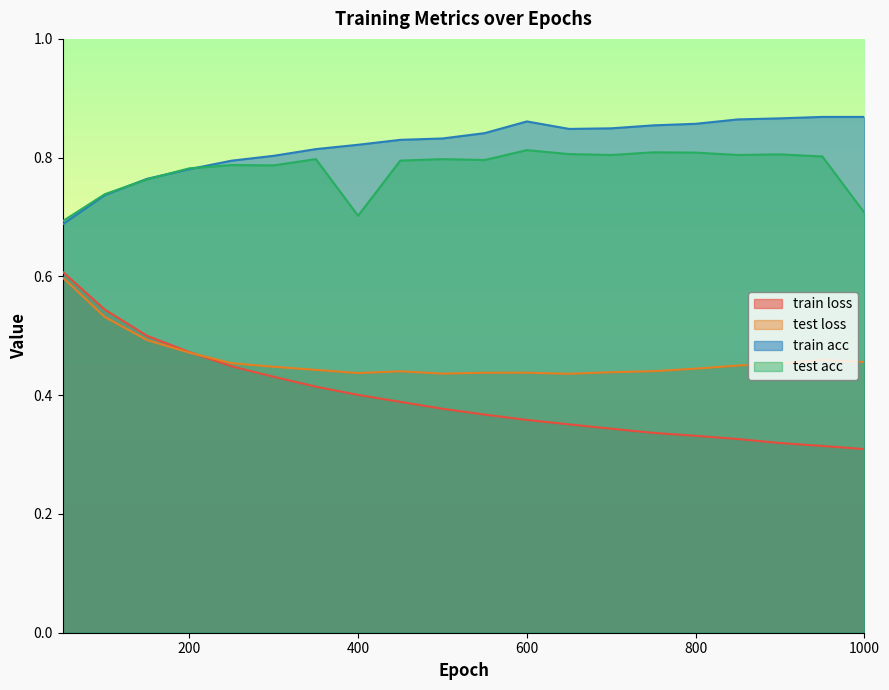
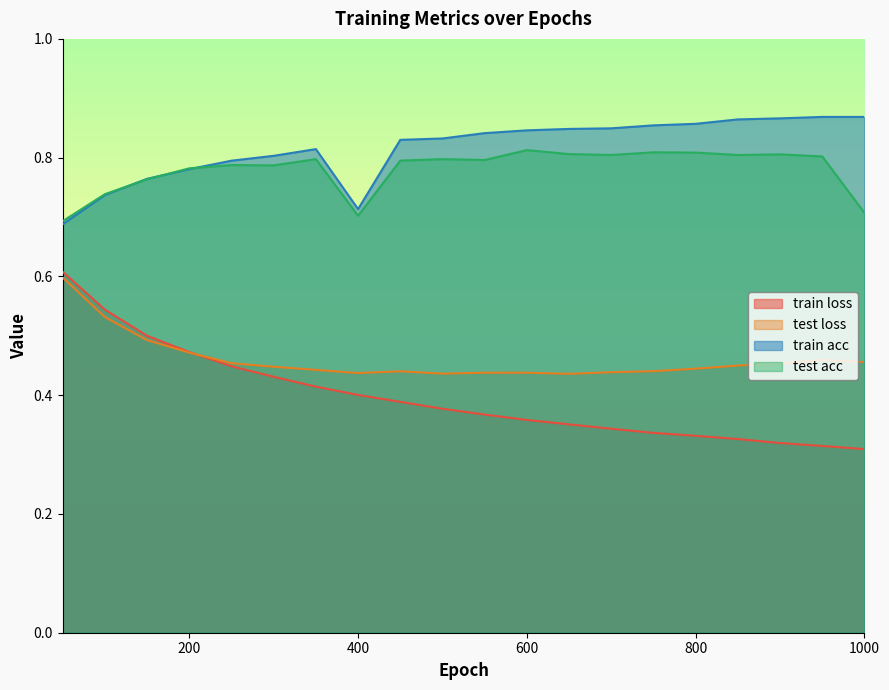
train acc, 400: 0.82 -> 0.71
train acc, 600: 0.86 -> 0.85
